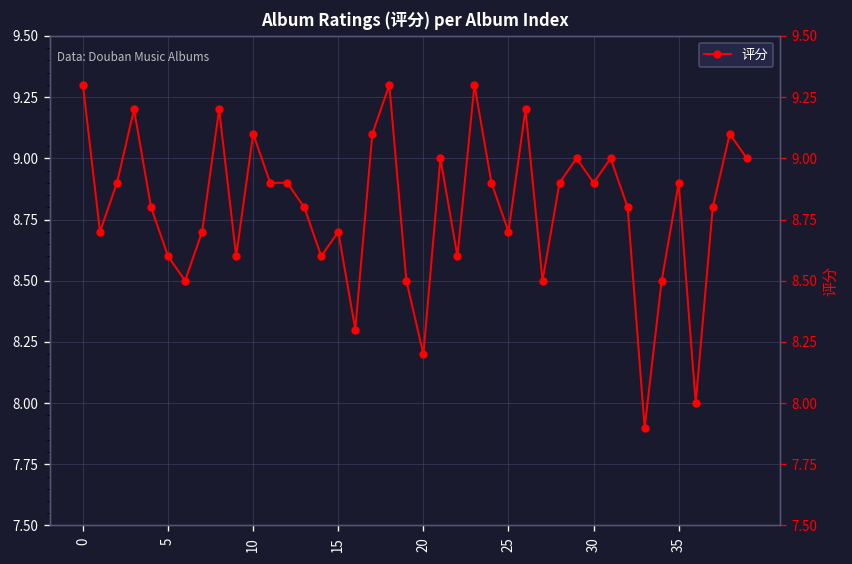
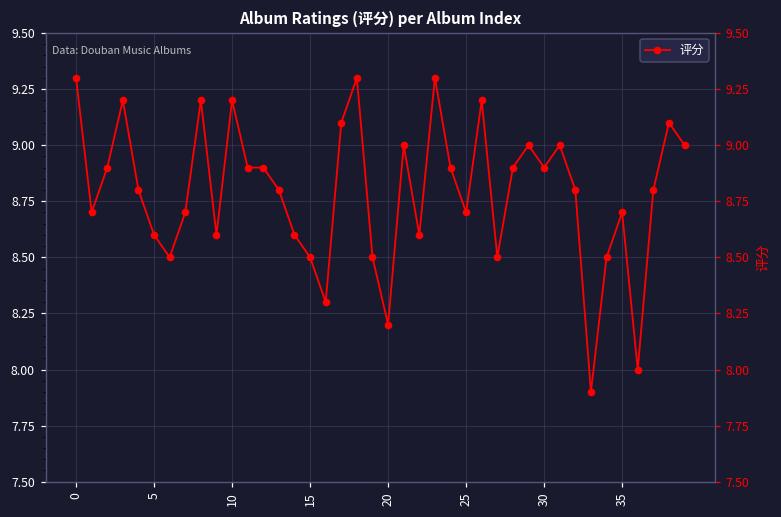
10: 9.1 -> 9.2
15: 8.7 -> 8.5
35: 8.9 -> 8.7
